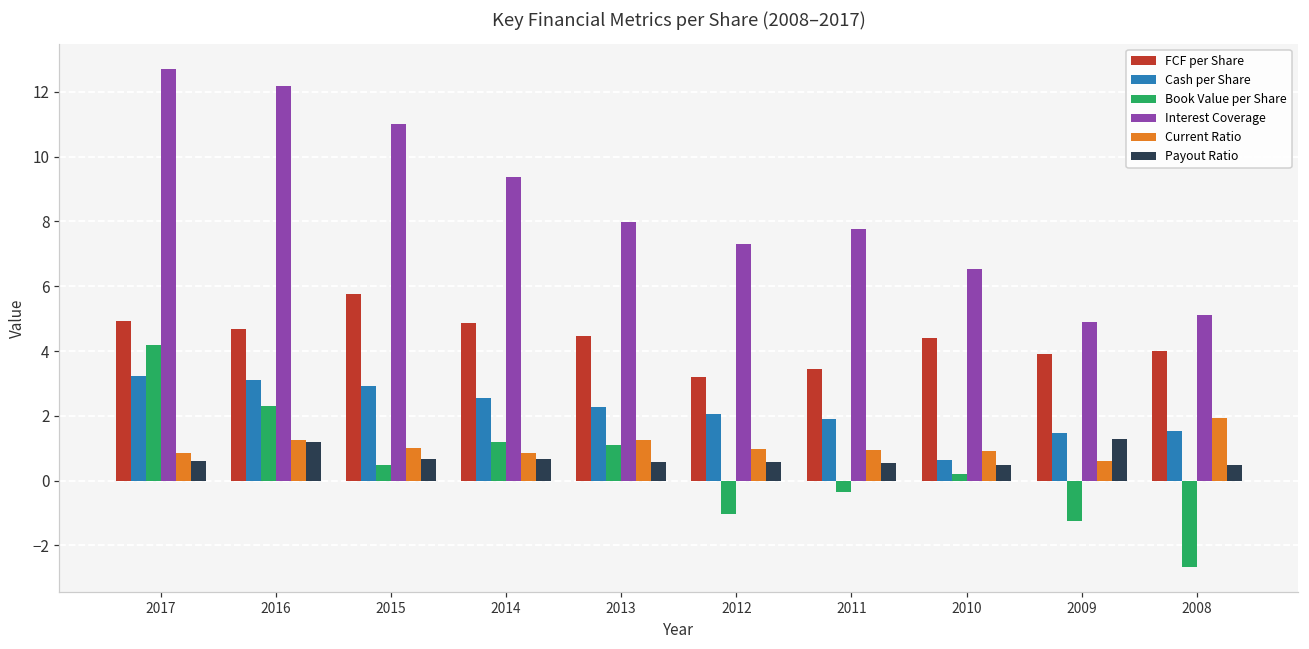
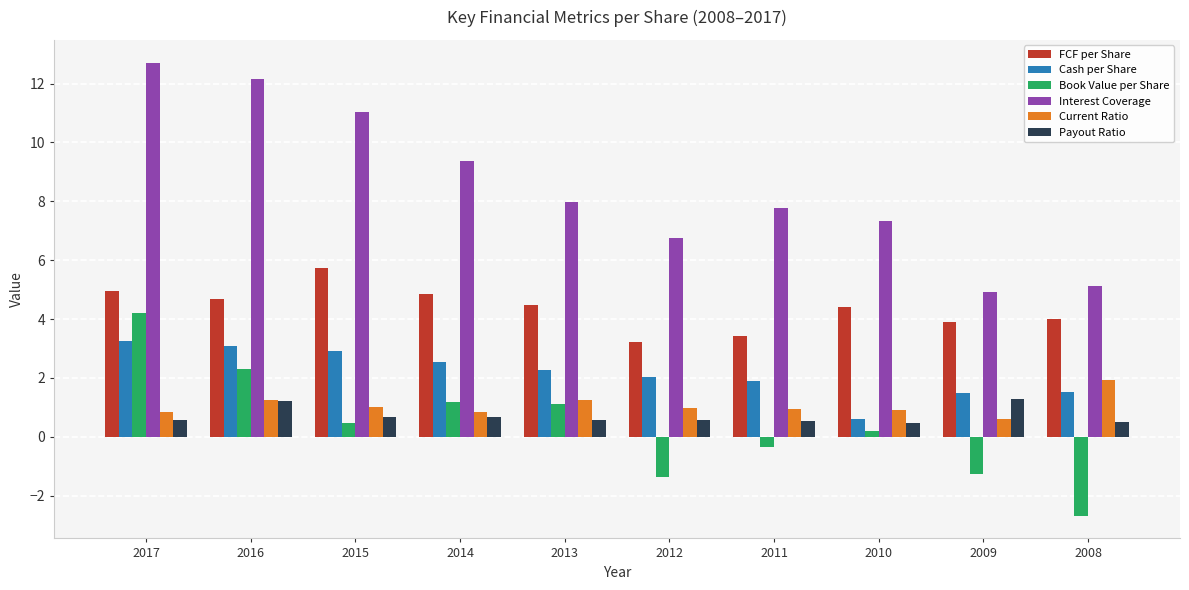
Book Value per Share, 2012: -1.0 -> -1.4
Interest Coverage, 2012: 7.3 -> 6.8
Interest Coverage, 2010: 6.5 -> 7.3
